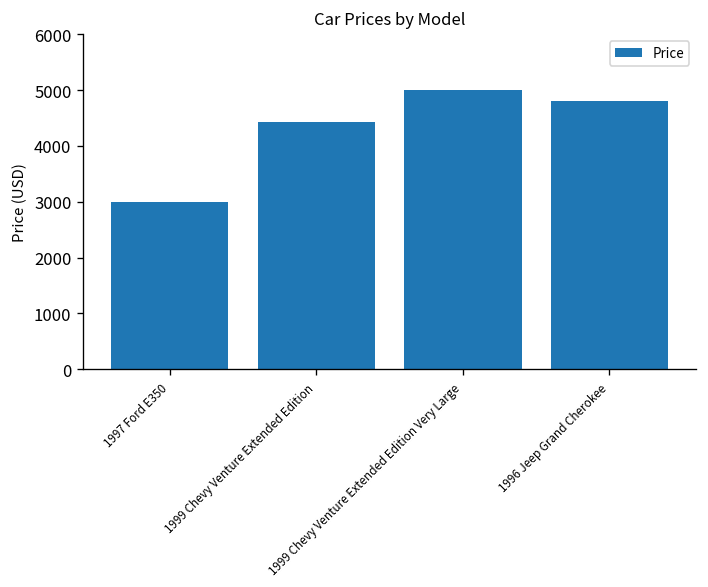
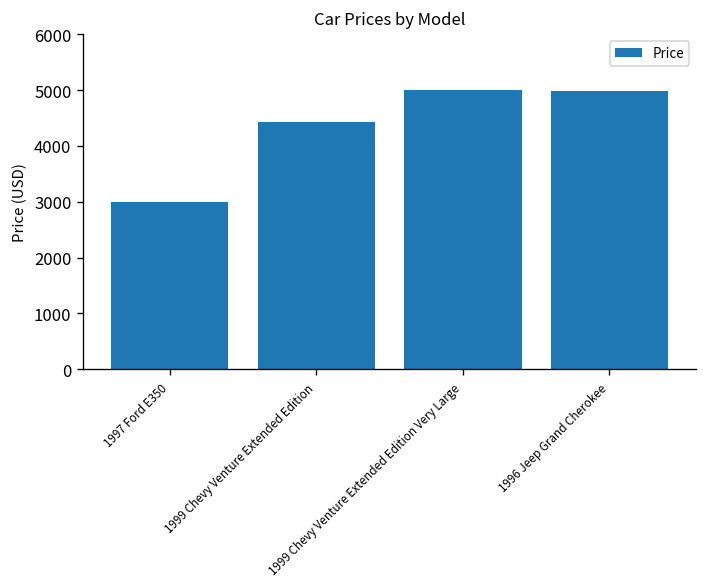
1996 Jeep Grand Cherokee: 4800 -> 5000
